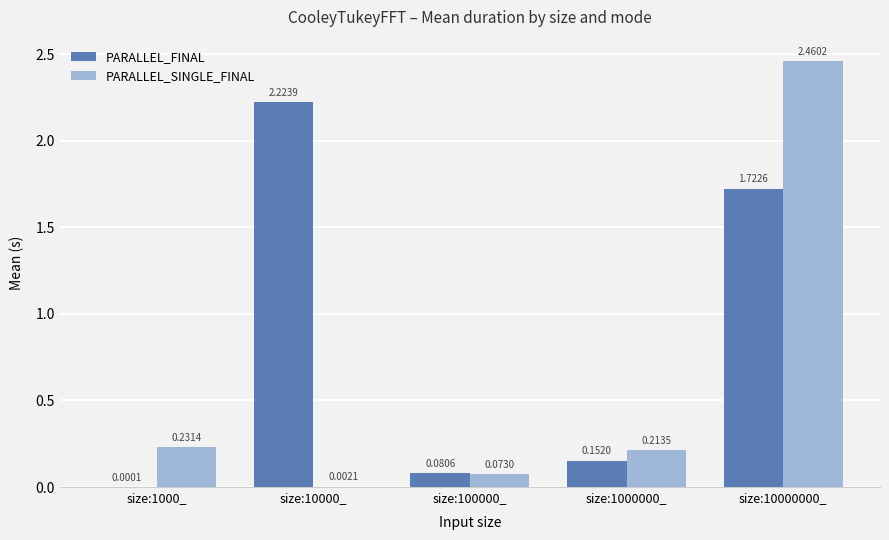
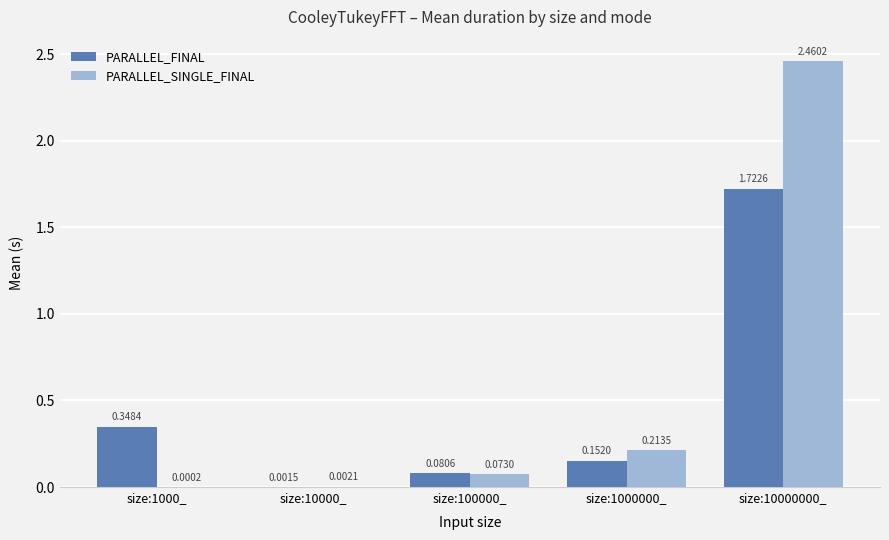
PARALLEL_FINAL, size:1000_: 0.0001 -> 0.3484
PARALLEL_SINGLE_FINAL, size:1000_: 0.2314 -> 0.0002
PARALLEL_FINAL, size:10000_: 2.2239 -> 0.0015
